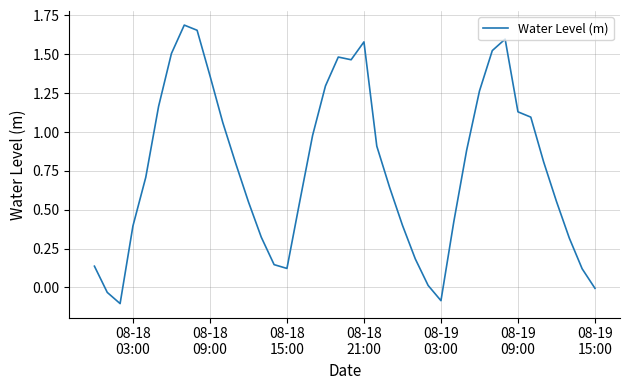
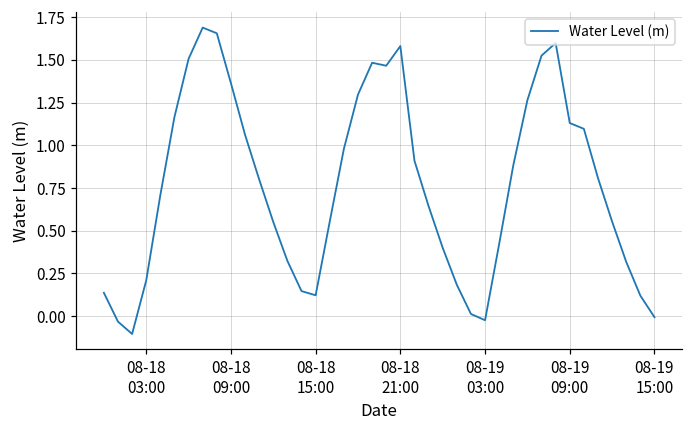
08-18 03:00: 0.40 -> 0.21
08-19 03:00: -0.08 -> -0.02
